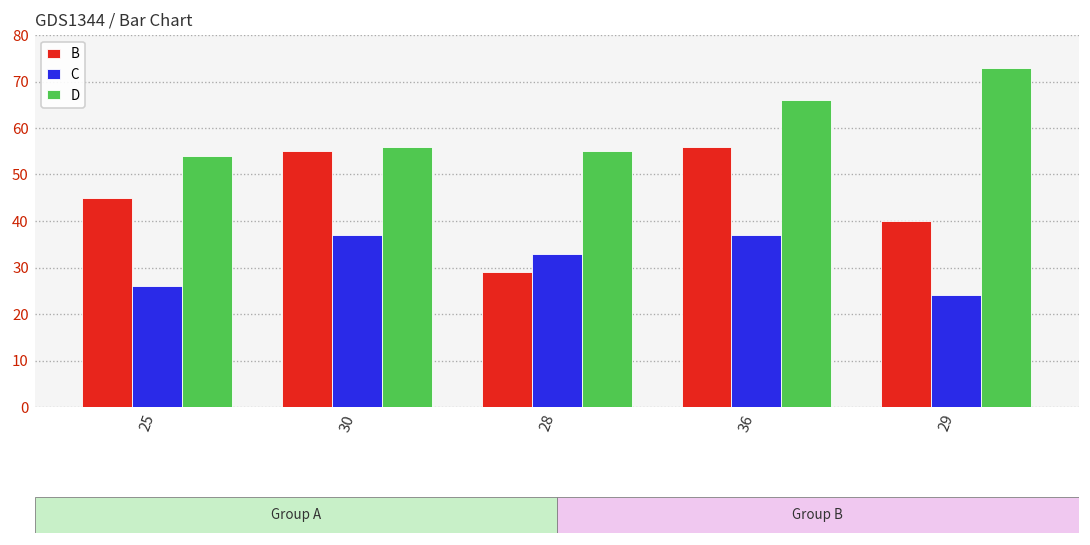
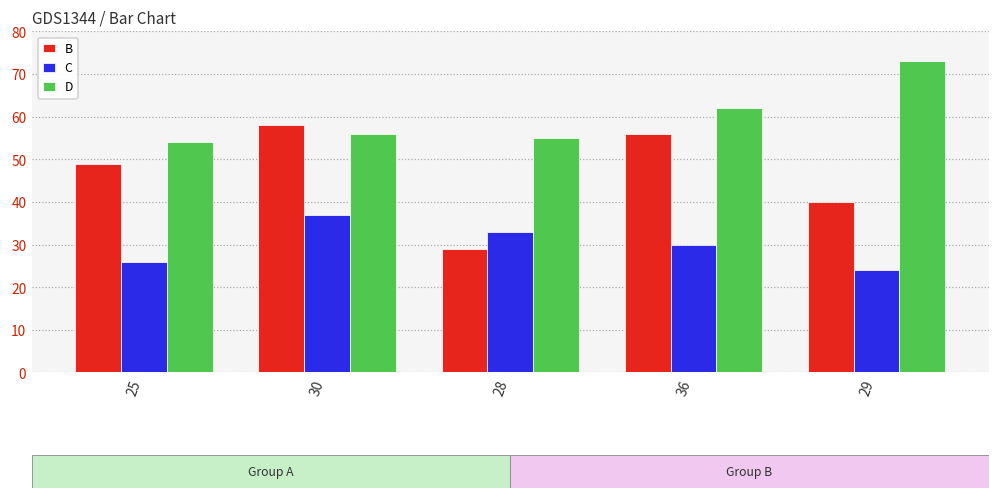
B, 25: 45 -> 49
B, 30: 55 -> 58
C, 36: 37 -> 30
D, 36: 66 -> 62
